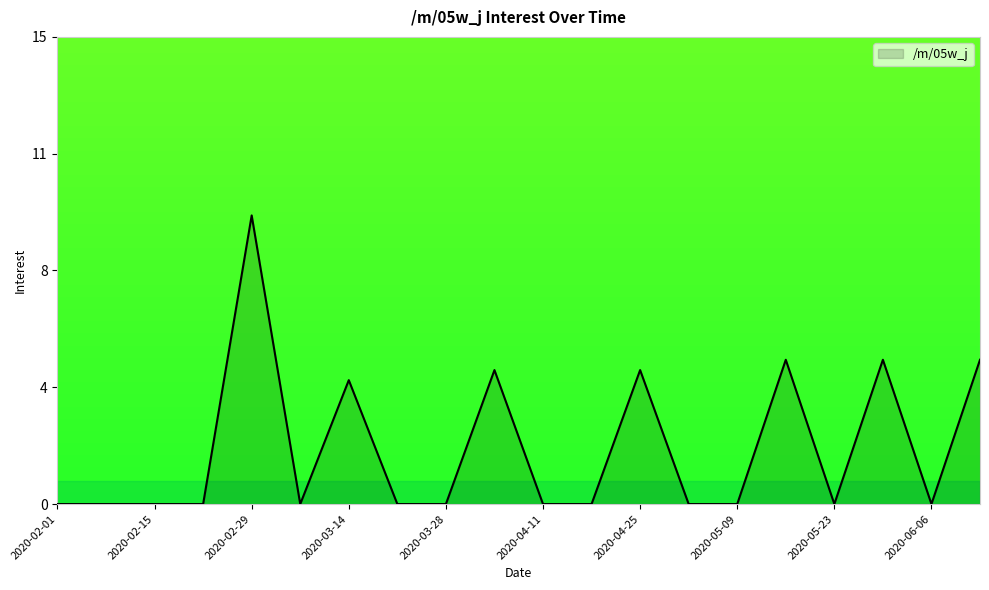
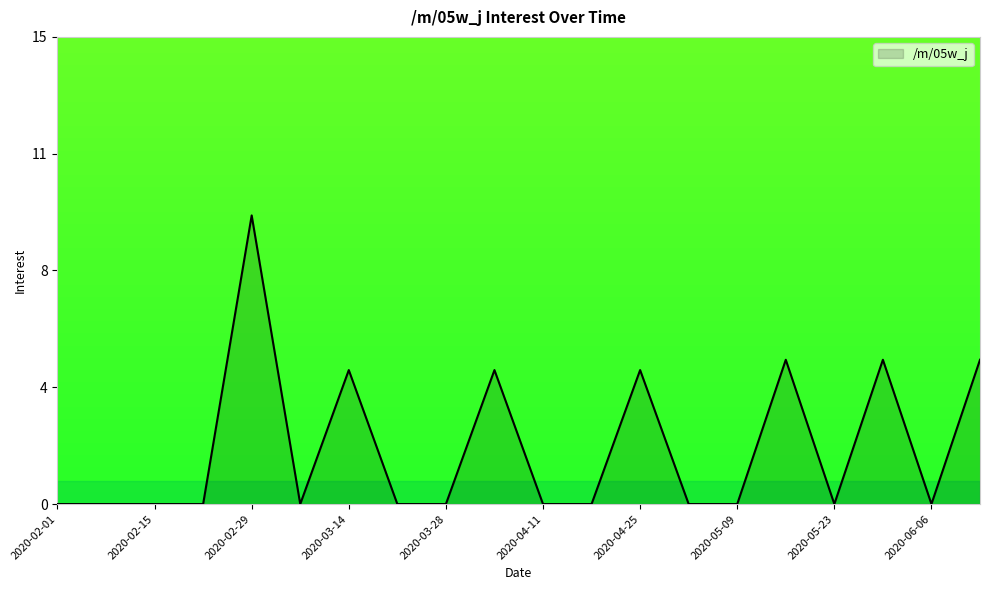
2020-03-14: 4.0 -> 4.3
